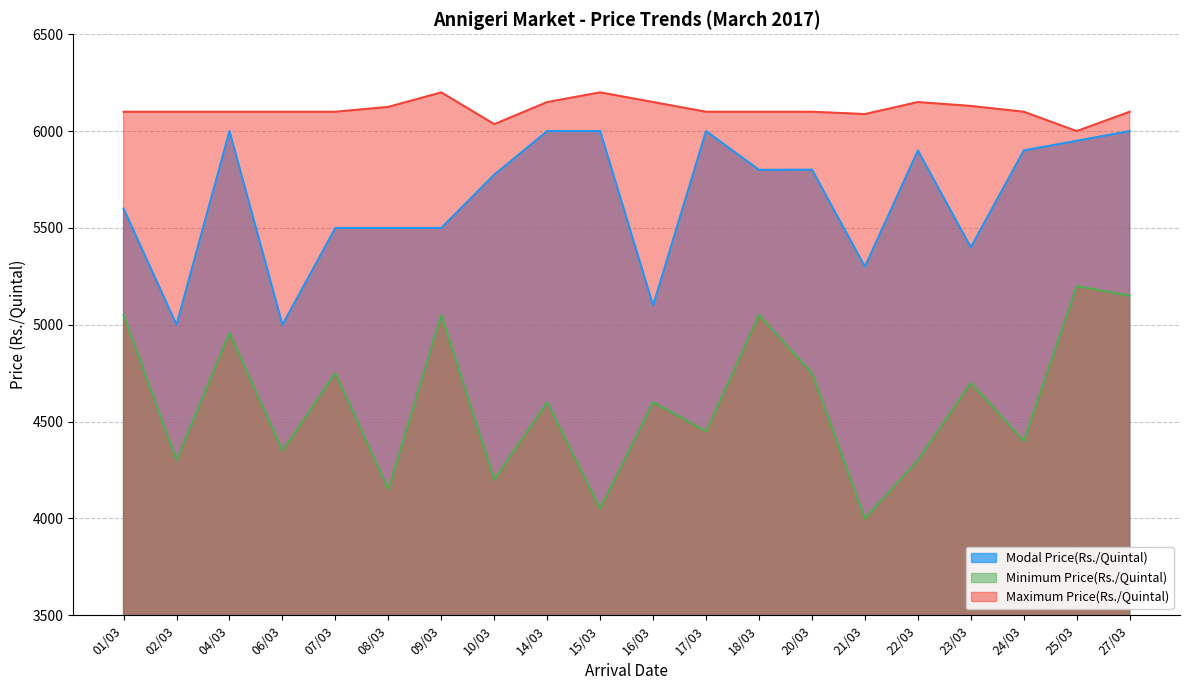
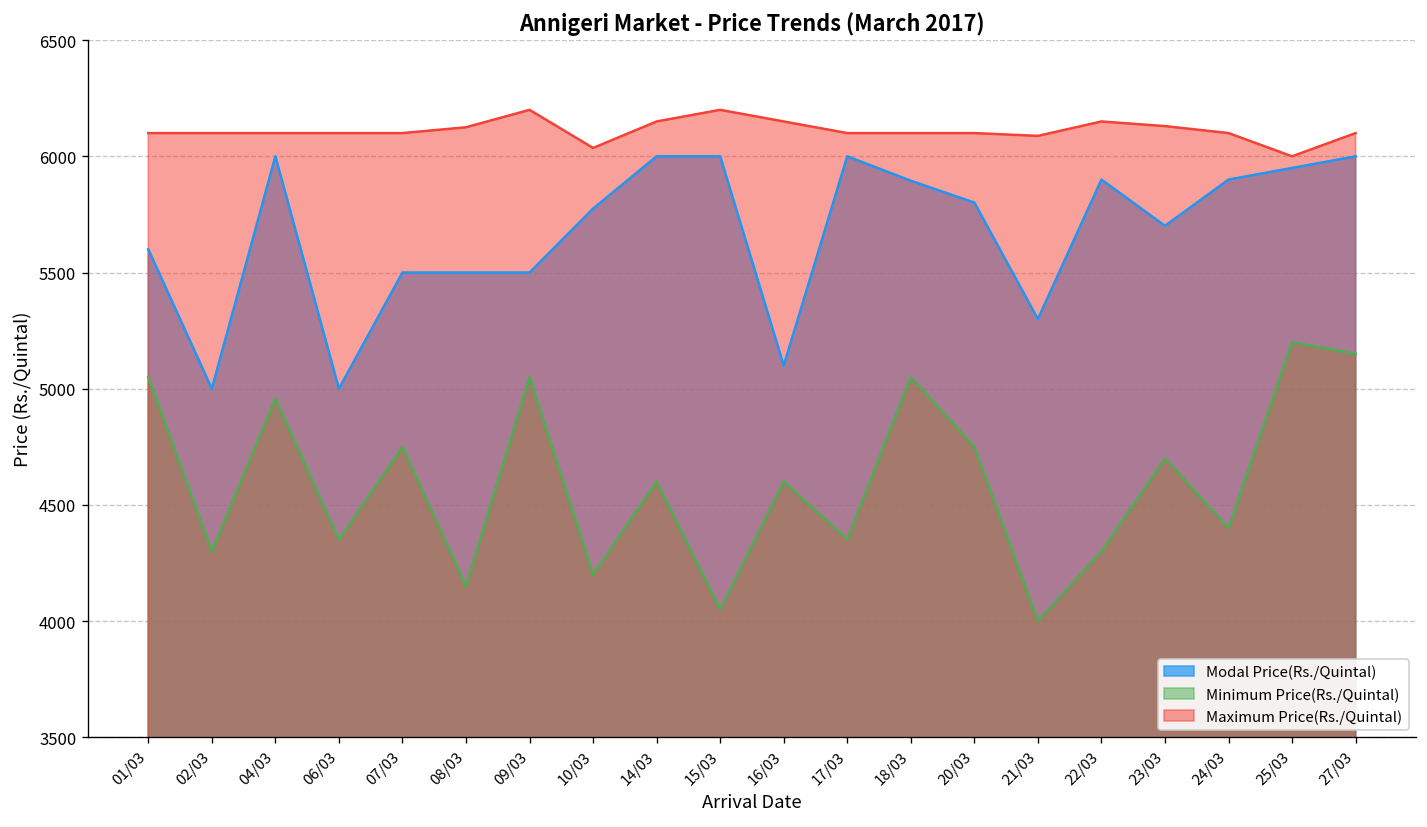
Minimum Price(Rs./Quintal), 17/03: 4450 -> 4350
Modal Price(Rs./Quintal), 18/03: 5800 -> 5900
Modal Price(Rs./Quintal), 23/03: 5400 -> 5700
